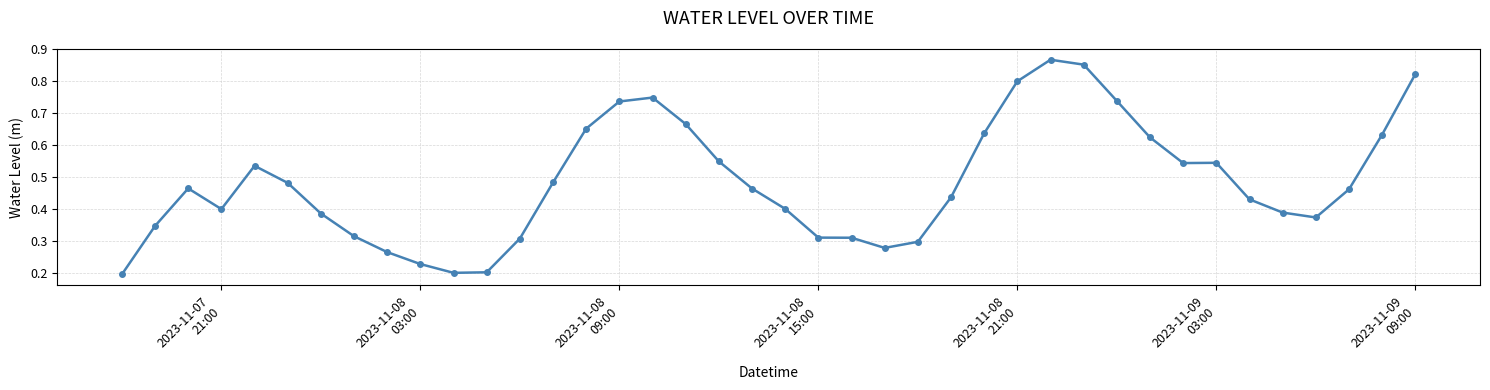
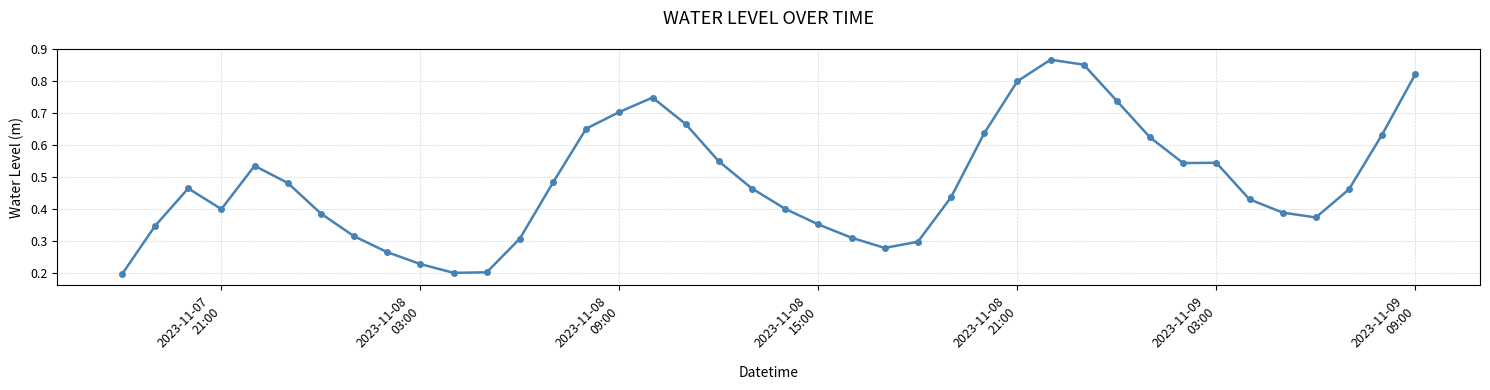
2023-11-08 09:00: 0.74 -> 0.70
2023-11-08 15:00: 0.31 -> 0.35
